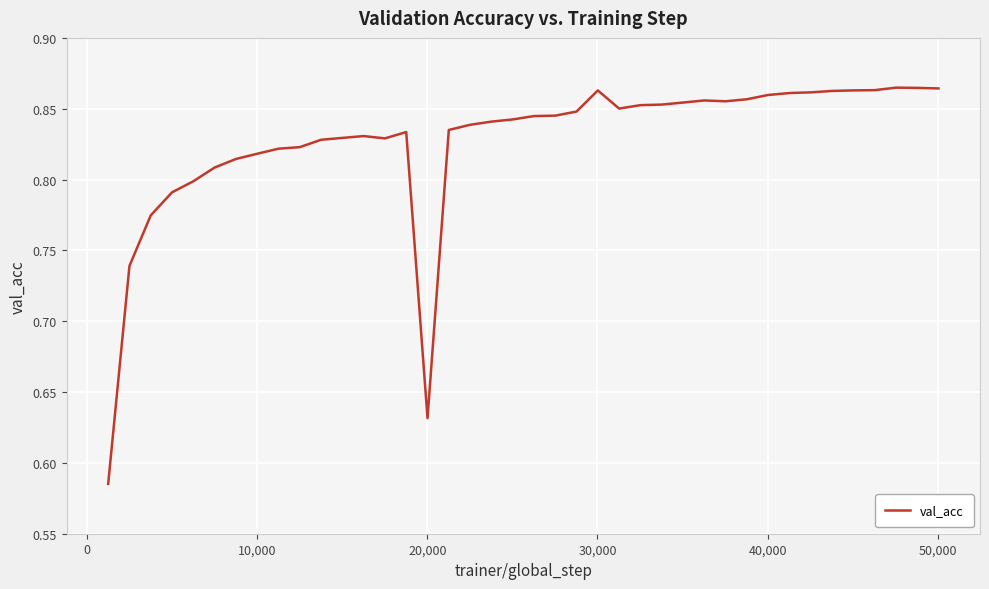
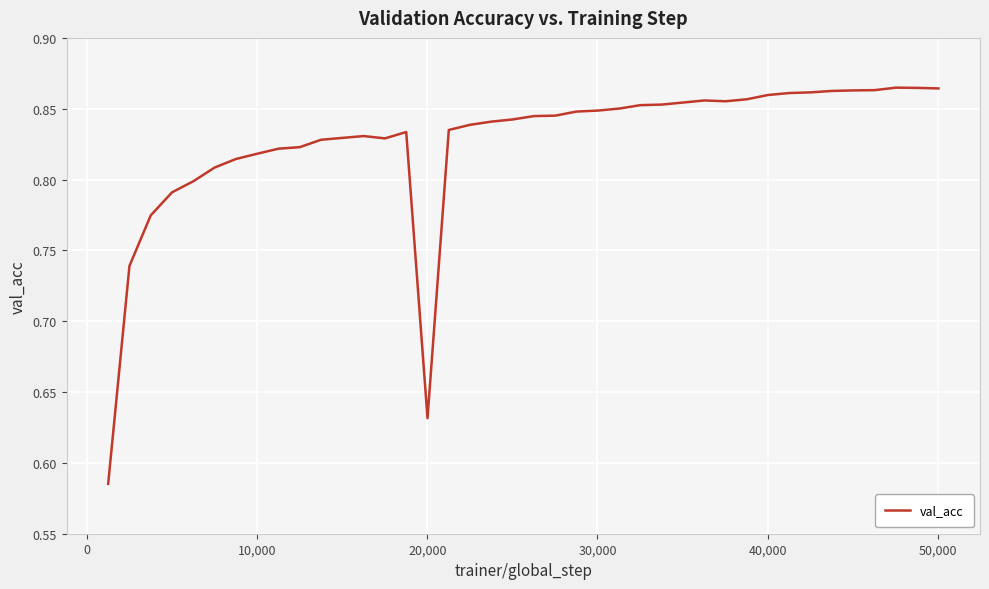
30,000: 0.863 -> 0.849
